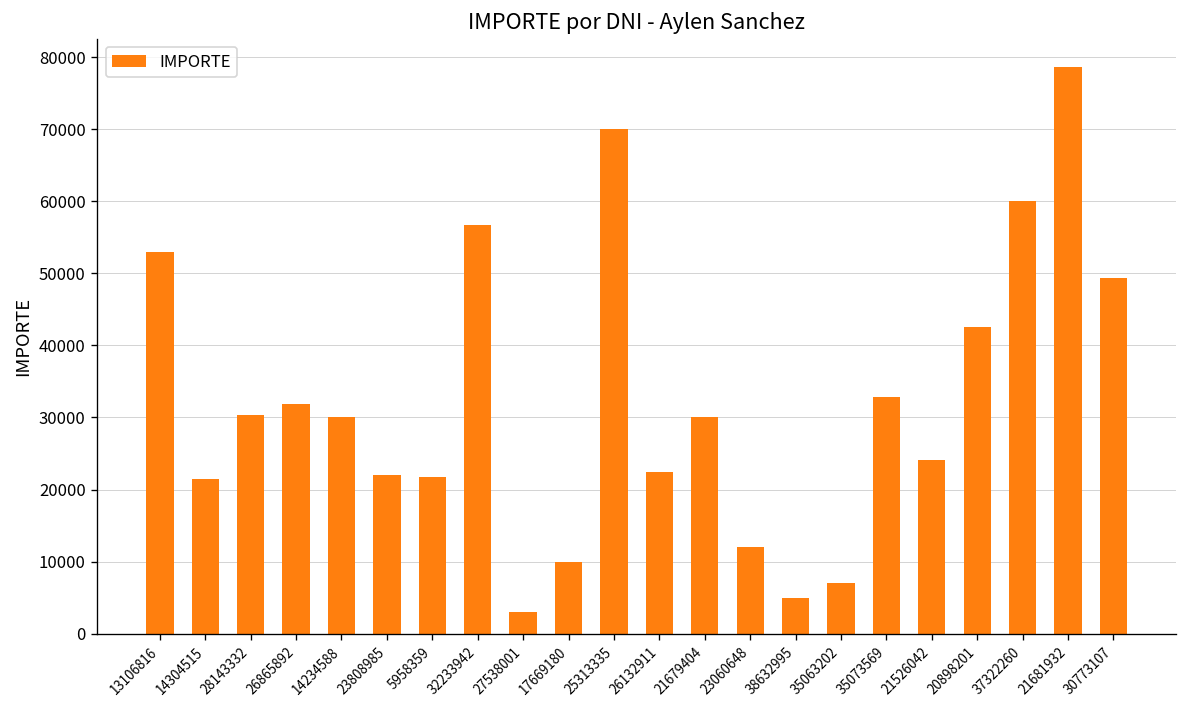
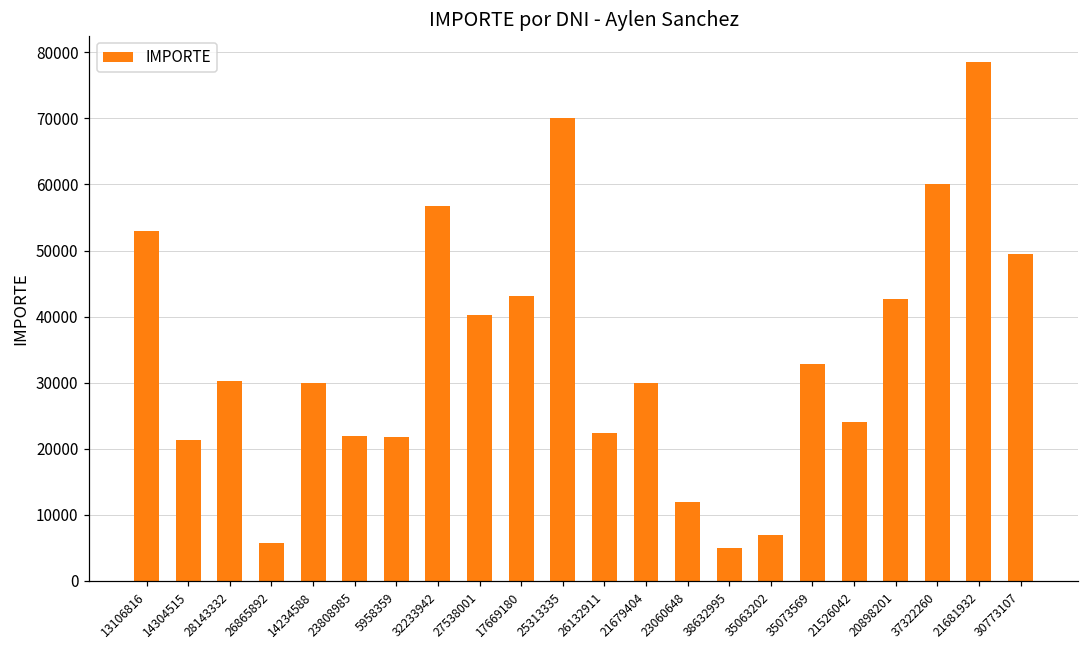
26865892: 32000 -> 6000
27538001: 3000 -> 40000
17669180: 10000 -> 43000
